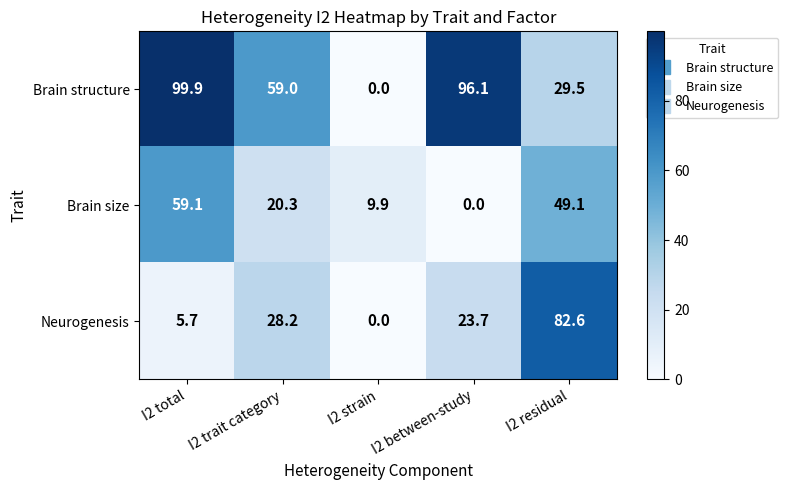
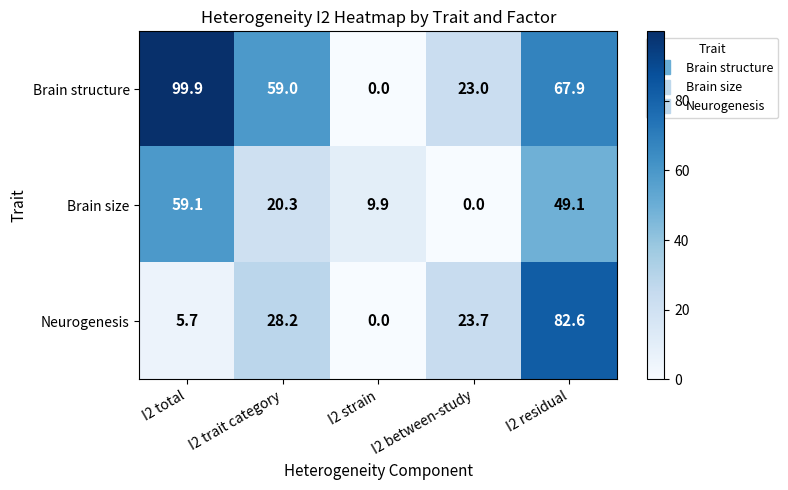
Brain structure, I2 between-study: 96.1 -> 23.0
Brain structure, I2 residual: 29.5 -> 67.9
